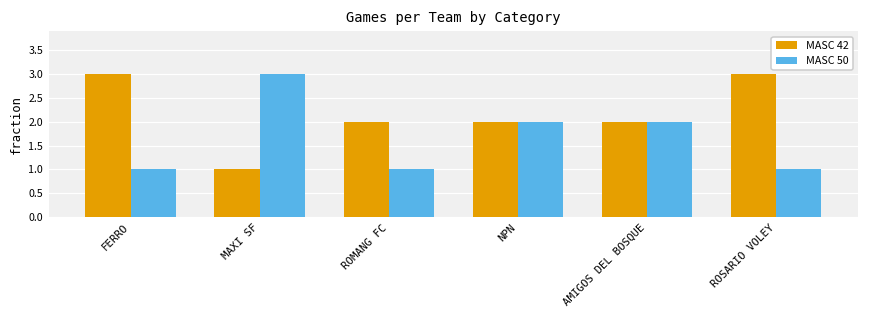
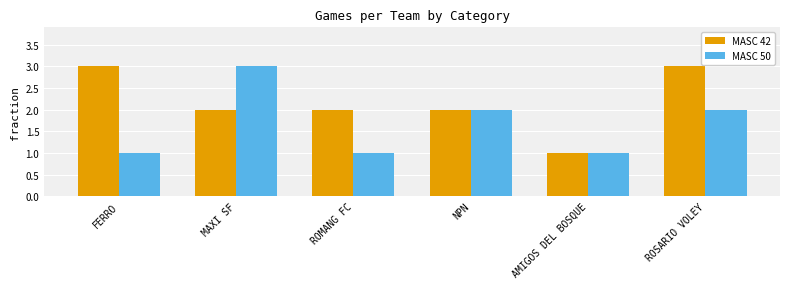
MASC 42, MAXI SF: 1 -> 2
MASC 42, AMIGOS DEL BOSQUE: 2 -> 1
MASC 50, AMIGOS DEL BOSQUE: 2 -> 1
MASC 50, ROSARIO VOLEY: 1 -> 2
